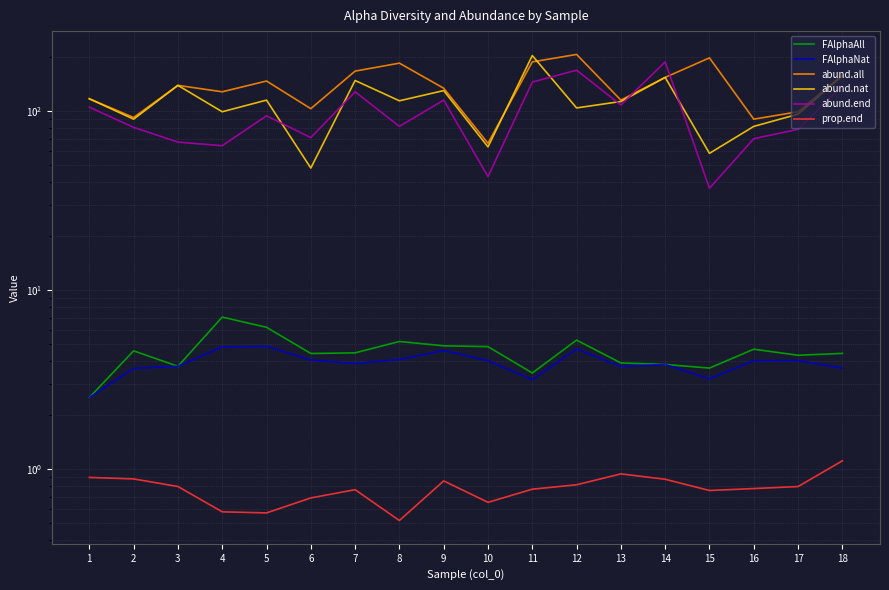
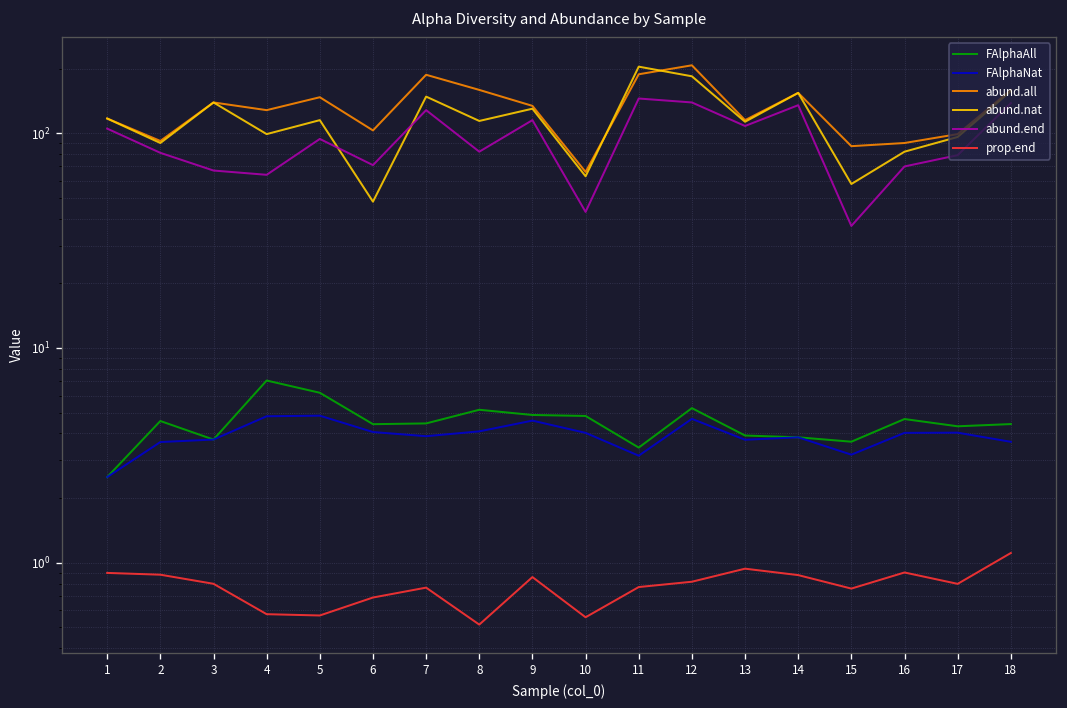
abund.all, 7: 170 -> 190
abund.all, 8: 190 -> 160
prop.end, 10: 0.65 -> 0.56
abund.nat, 12: 100 -> 180
abund.end, 12: 170 -> 140
abund.end, 14: 190 -> 140
abund.all, 15: 200 -> 90
prop.end, 16: 0.8 -> 0.9
